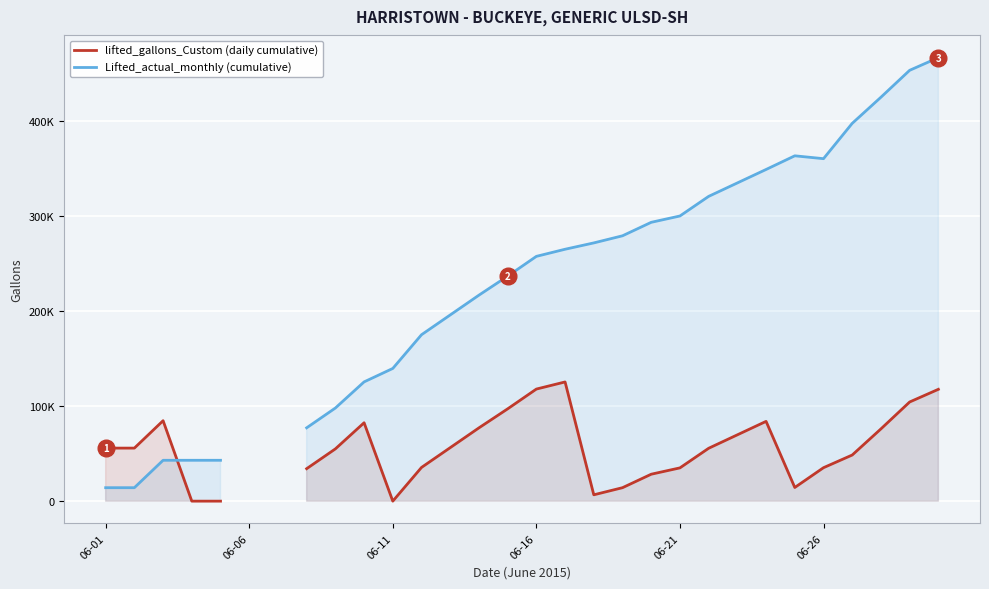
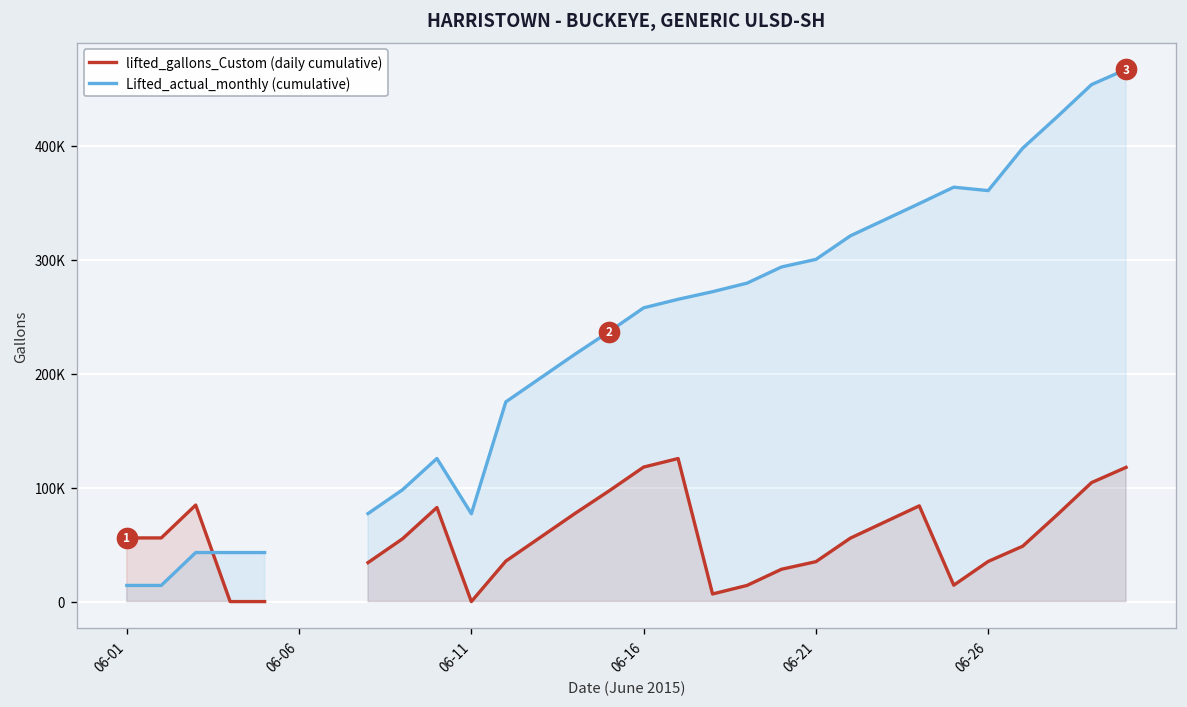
Lifted_actual_monthly (cumulative), 06-11: 140000 -> 80000
